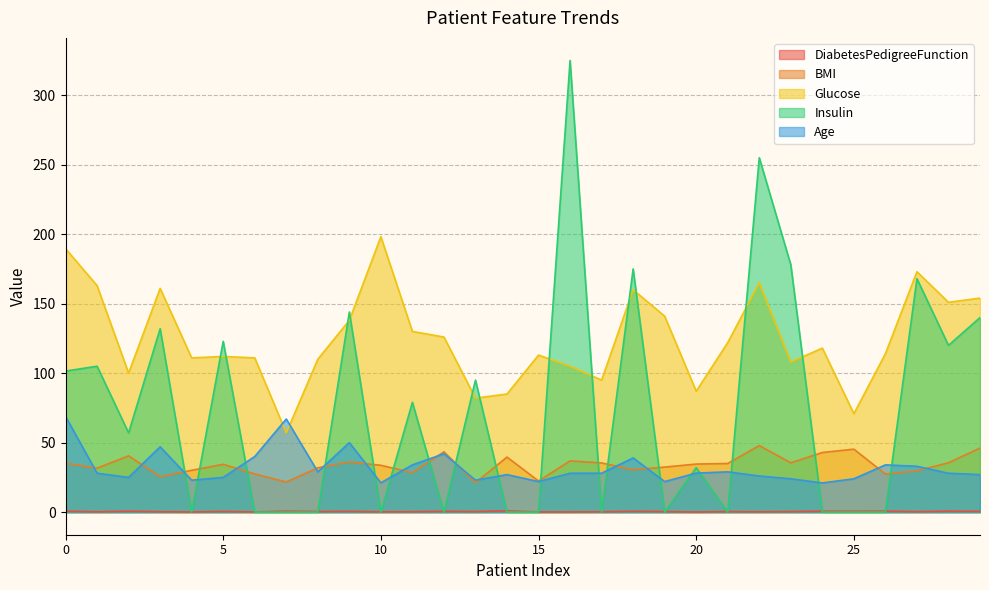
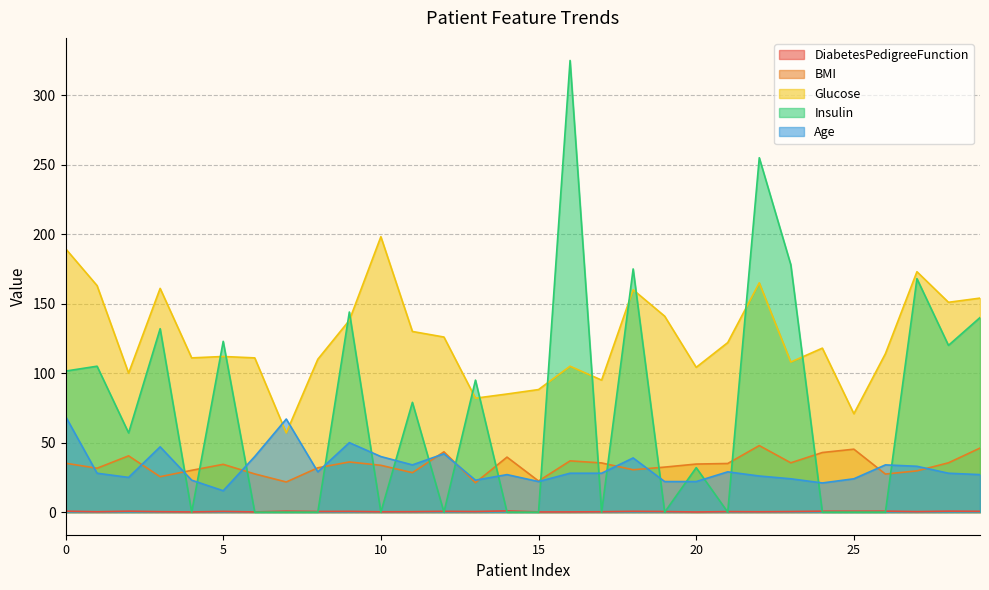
Age, 5: 25 -> 15
Age, 10: 21 -> 40
Glucose, 15: 113 -> 88
Glucose, 20: 87 -> 104
Age, 20: 28 -> 22
